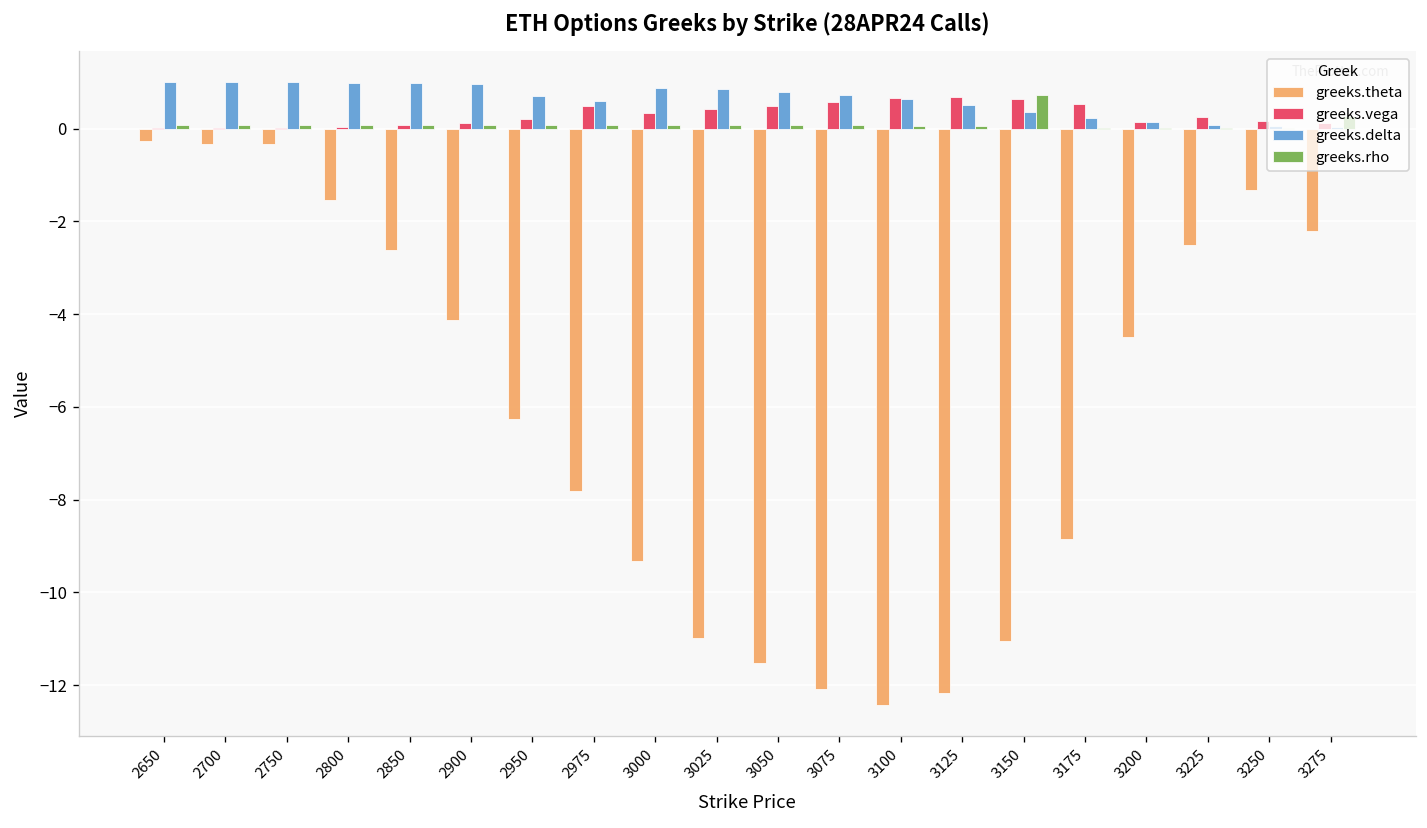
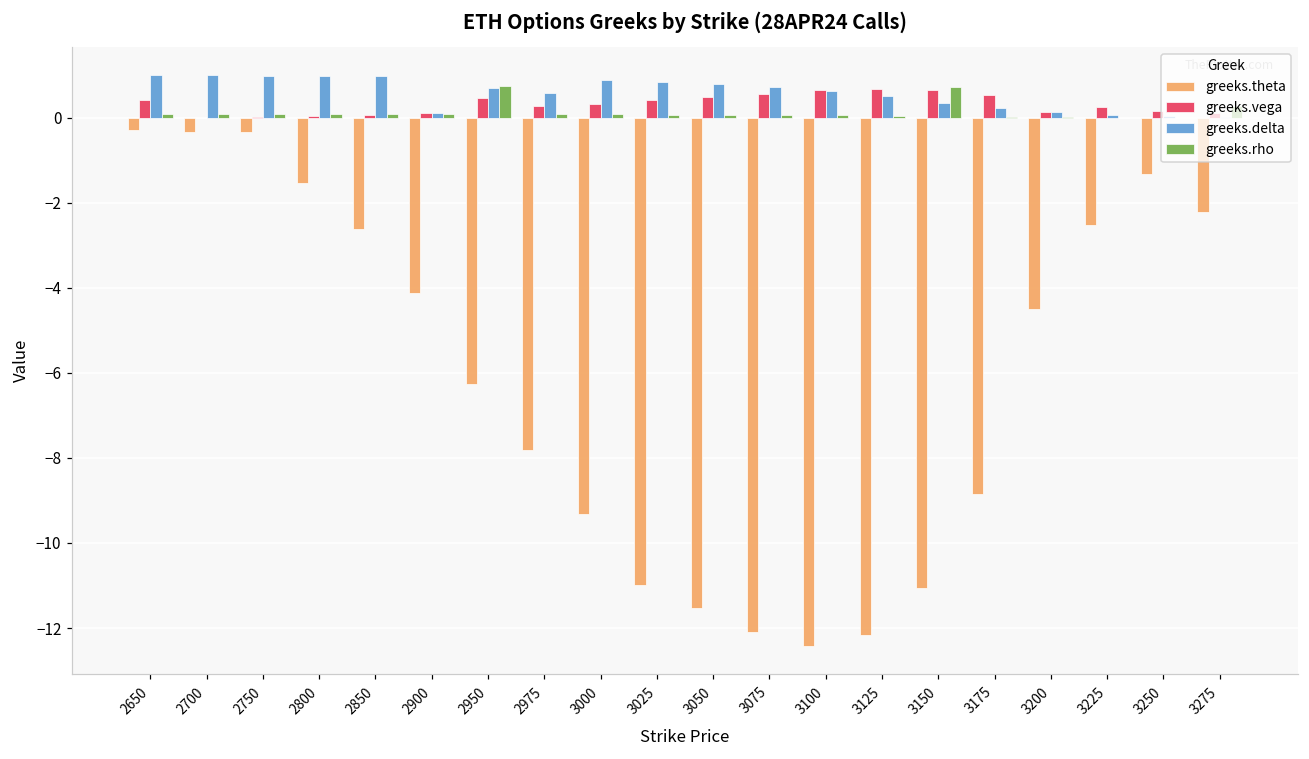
greeks.vega, 2650: 0.0 -> 0.4
greeks.delta, 2900: 1.0 -> 0.1
greeks.vega, 2950: 0.2 -> 0.5
greeks.rho, 2950: 0.1 -> 0.7
greeks.vega, 2975: 0.5 -> 0.3
